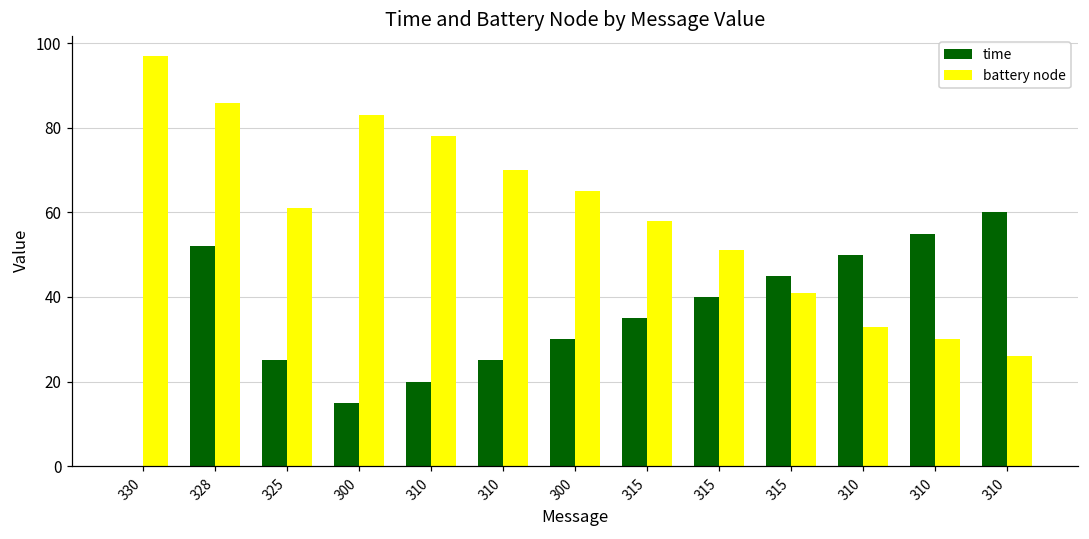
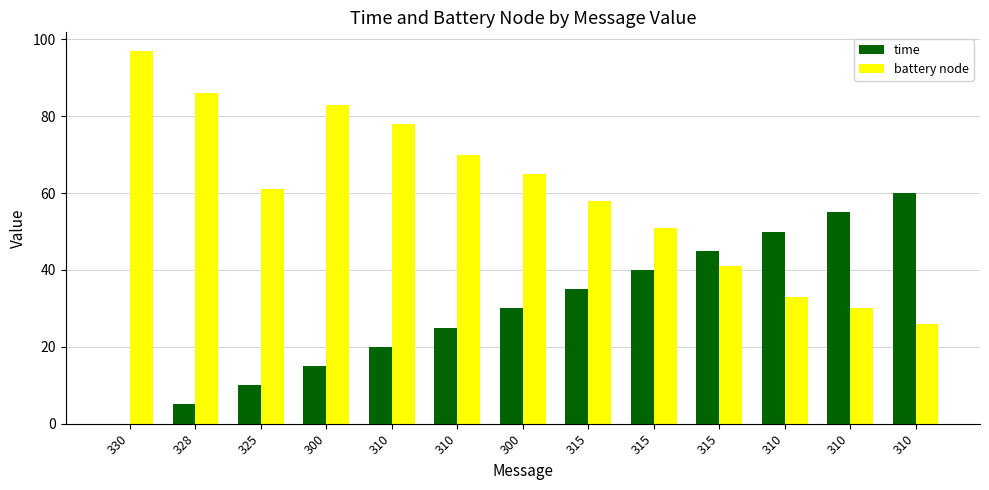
time, 328: 52 -> 5
time, 325: 25 -> 10
